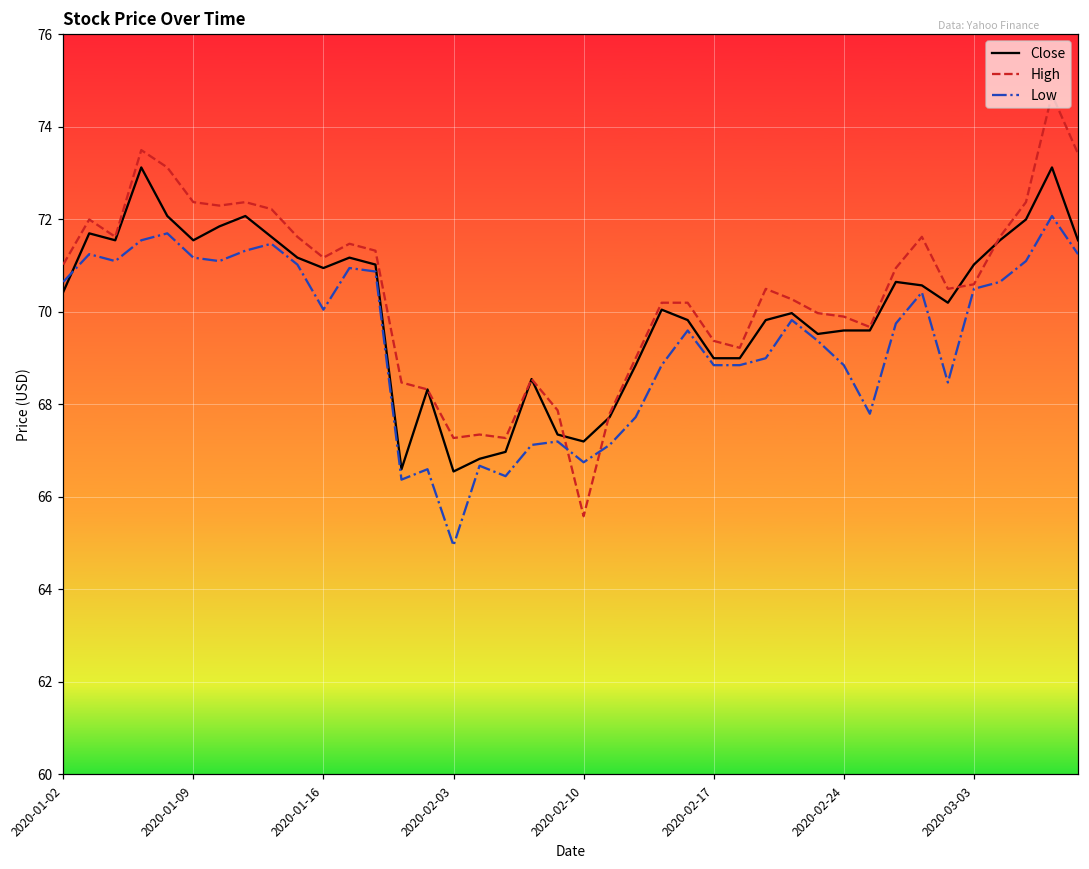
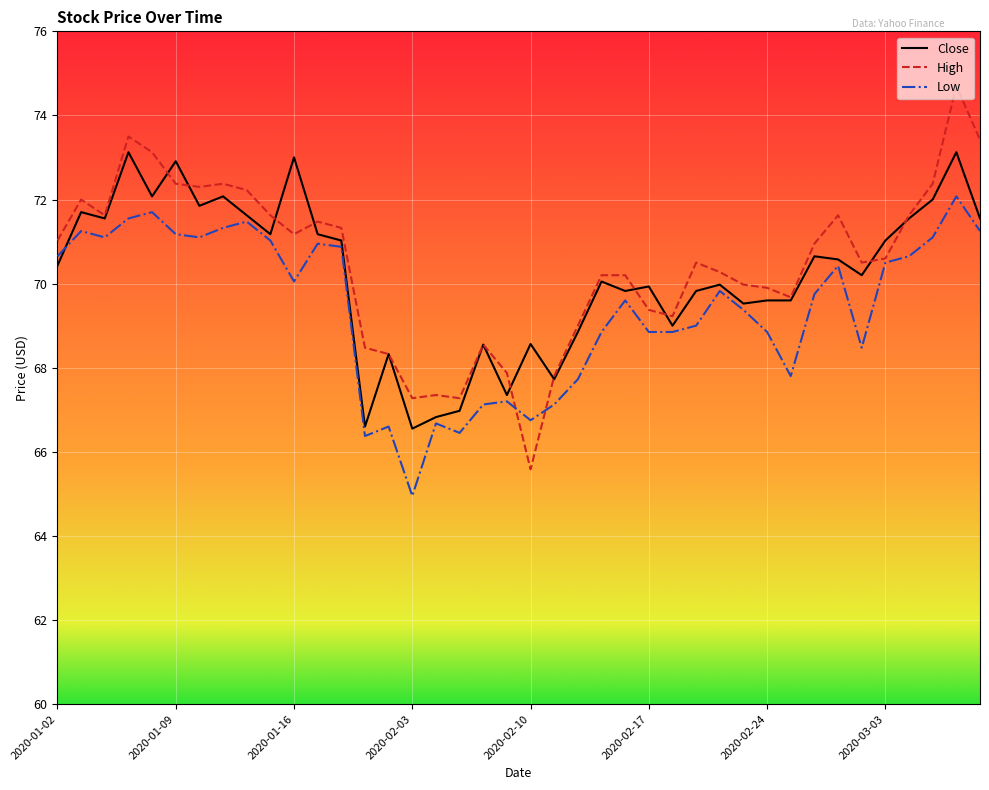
Close, 2020-01-09: 71.6 -> 72.9
Close, 2020-01-16: 71.0 -> 73.0
Close, 2020-02-10: 67.2 -> 68.6
Close, 2020-02-17: 69.0 -> 69.9
